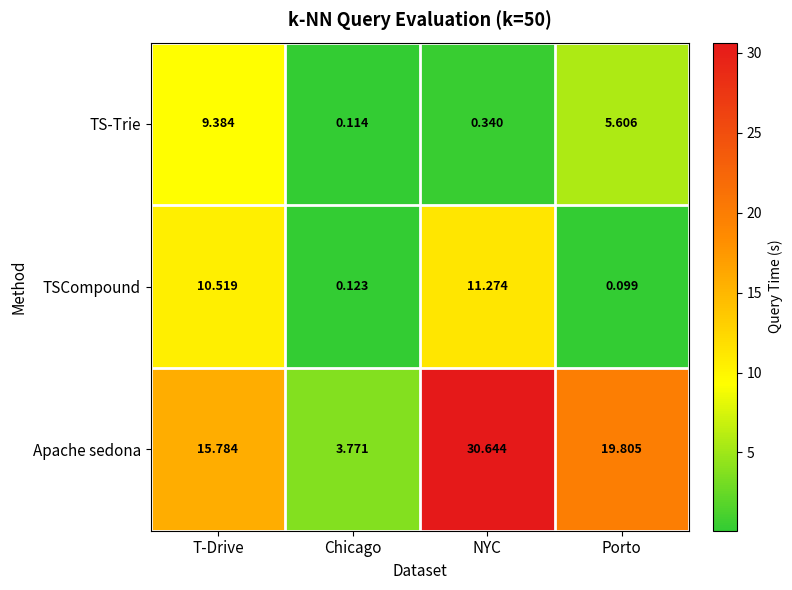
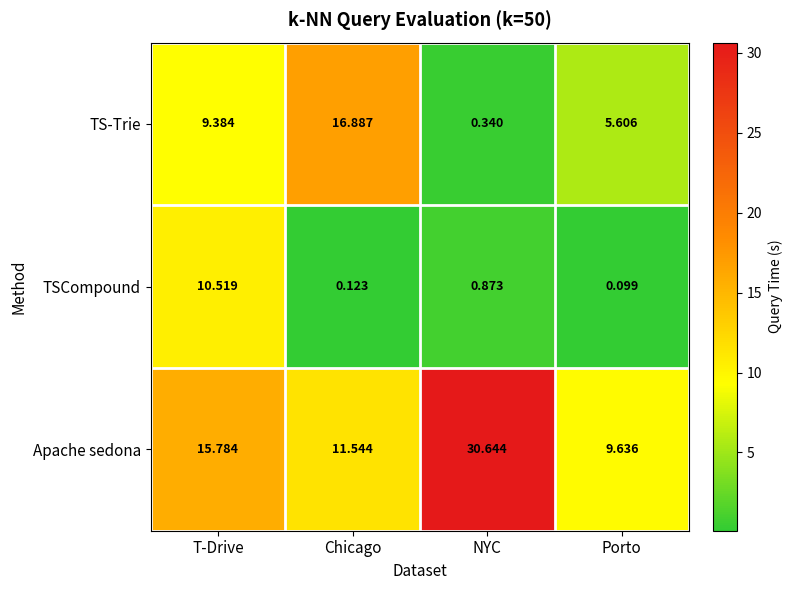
TS-Trie, Chicago: 0.114 -> 16.887
TSCompound, NYC: 11.274 -> 0.873
Apache sedona, Chicago: 3.771 -> 11.544
Apache sedona, Porto: 19.805 -> 9.636
